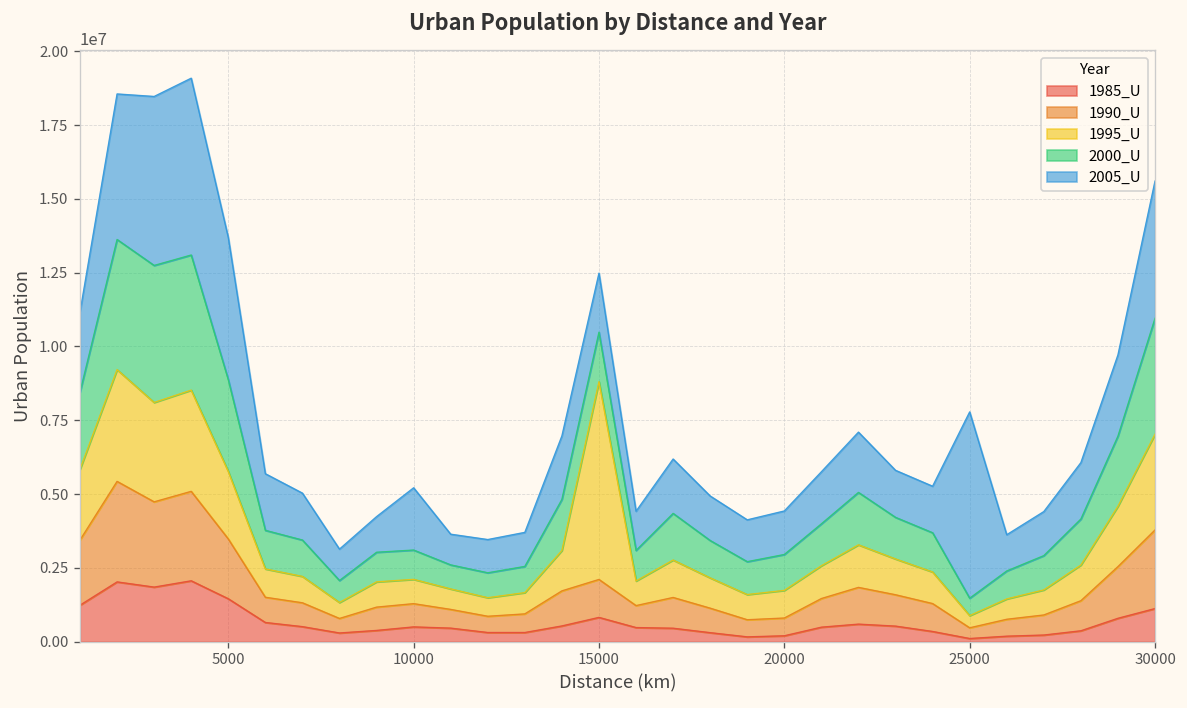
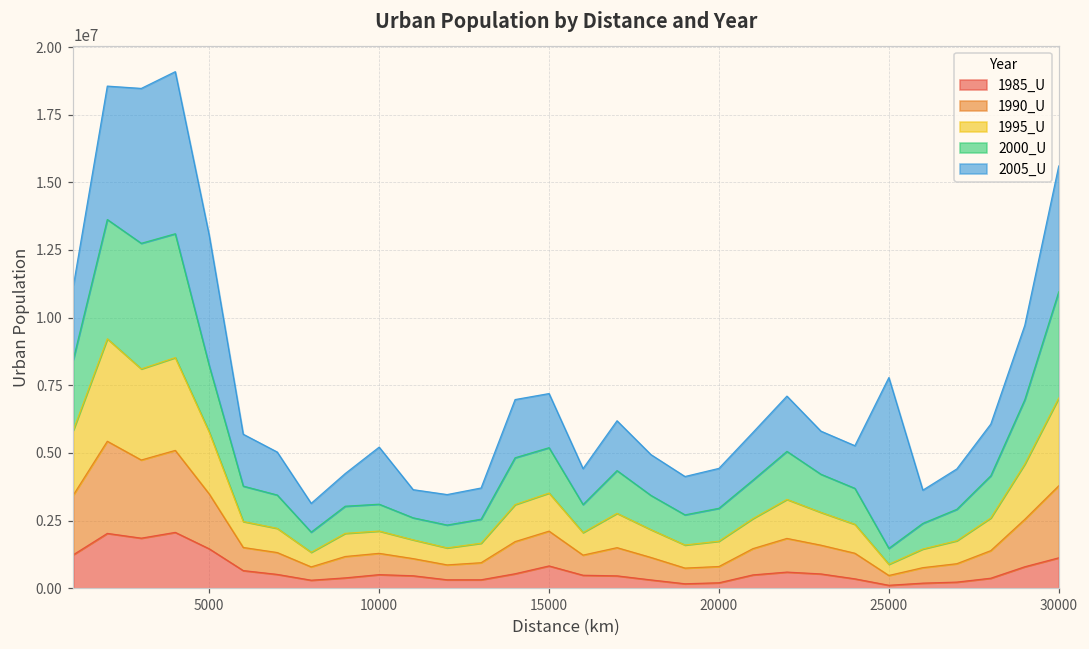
2000_U, 5000: 3100000 -> 2500000
1995_U, 15000: 6700000 -> 1400000
